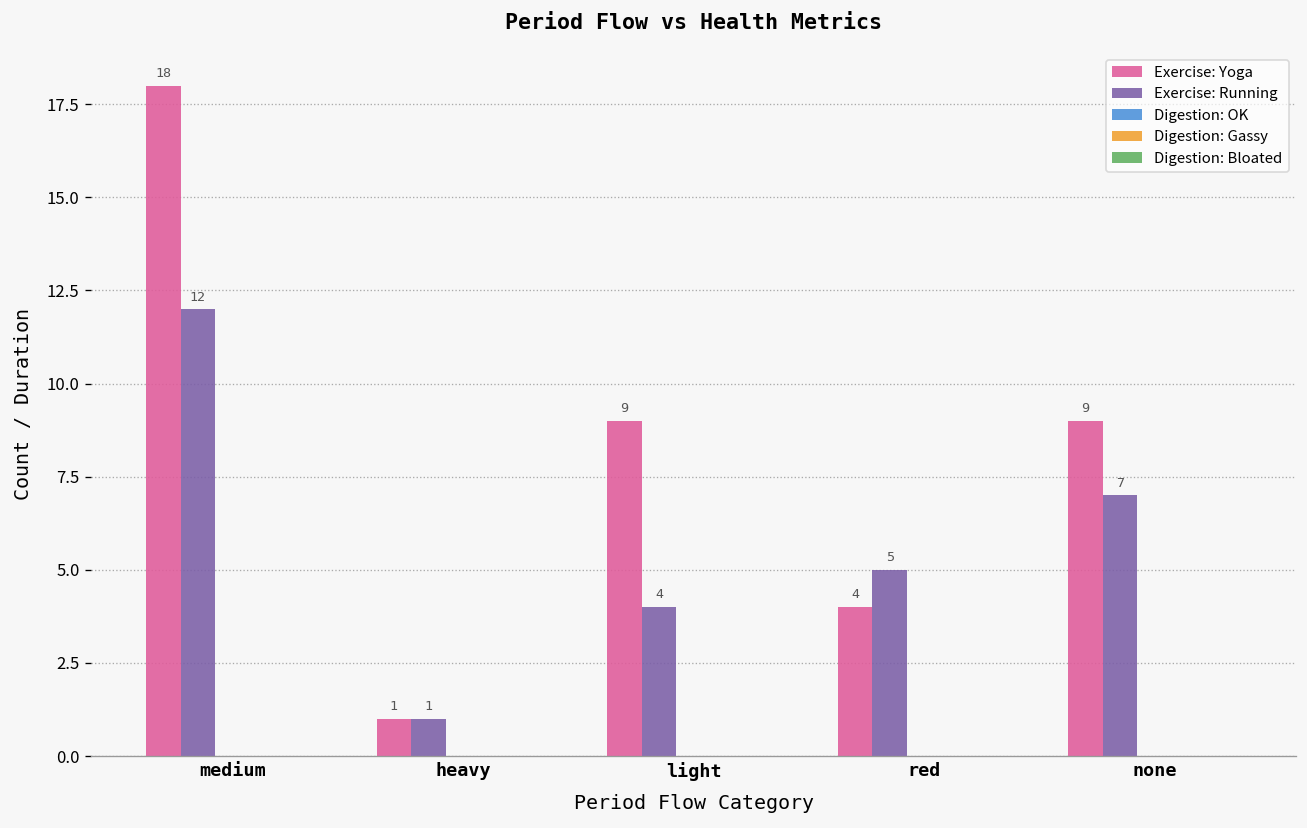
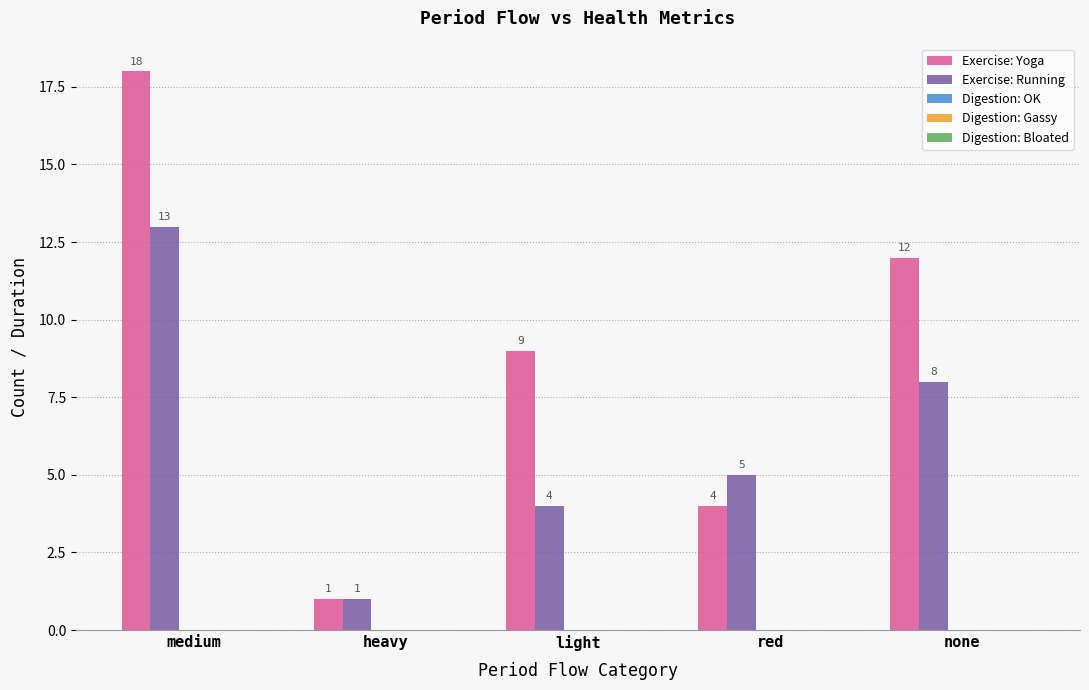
Exercise: Running, medium: 12 -> 13
Exercise: Yoga, none: 9 -> 12
Exercise: Running, none: 7 -> 8
